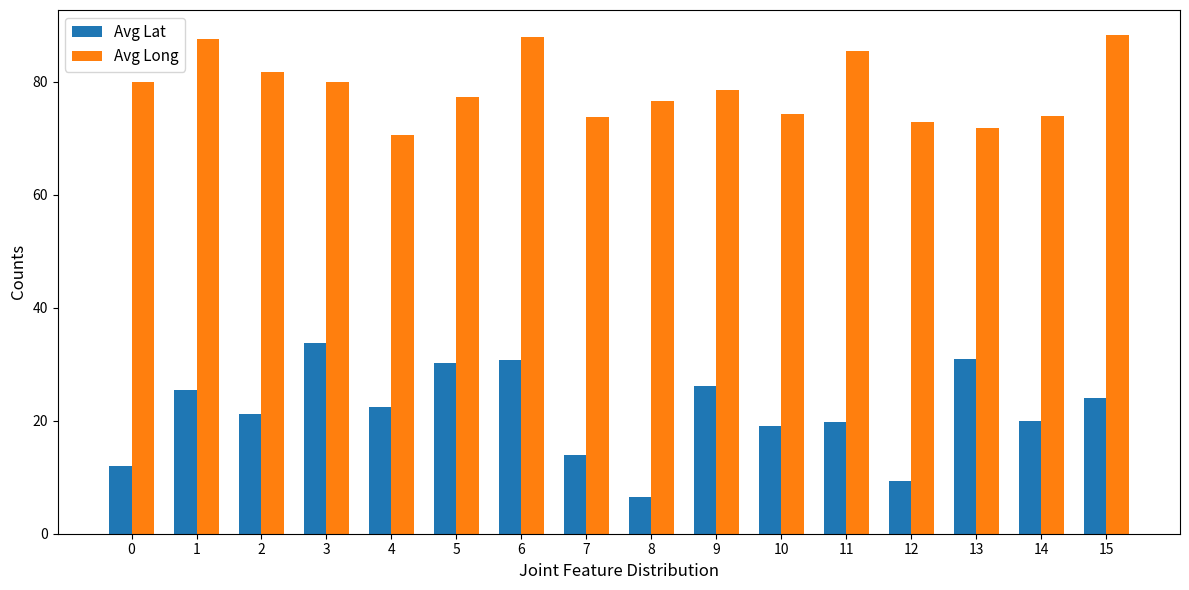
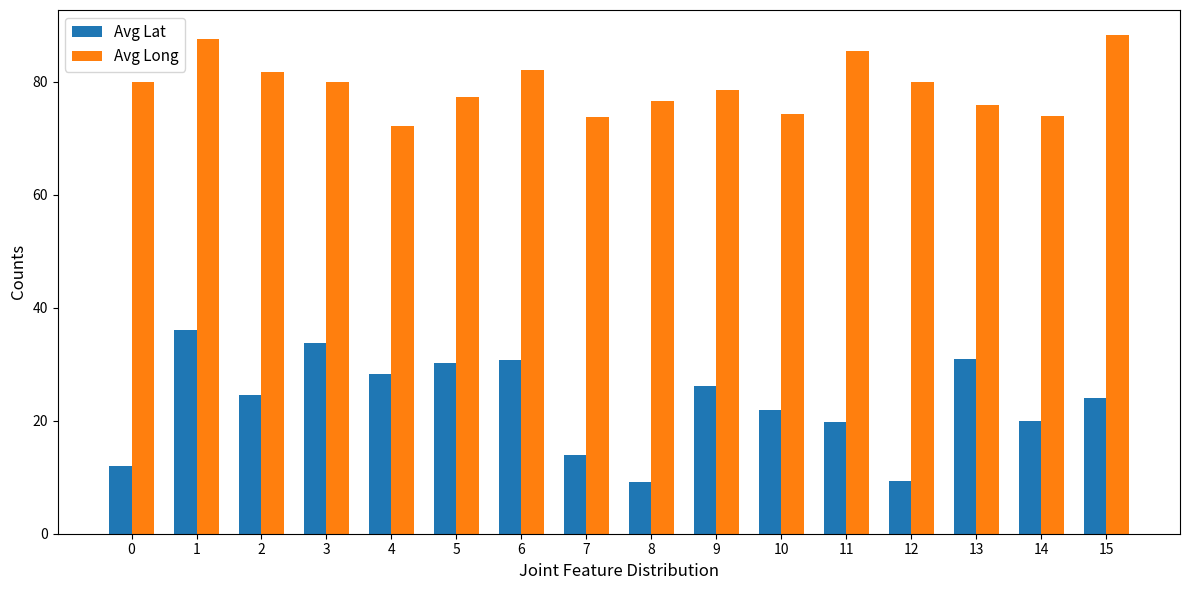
Avg Lat, 1: 25 -> 36
Avg Lat, 2: 21 -> 25
Avg Lat, 4: 22 -> 28
Avg Long, 4: 71 -> 72
Avg Long, 6: 88 -> 82
Avg Lat, 8: 6 -> 9
Avg Lat, 10: 19 -> 22
Avg Long, 12: 73 -> 80
Avg Long, 13: 72 -> 76
